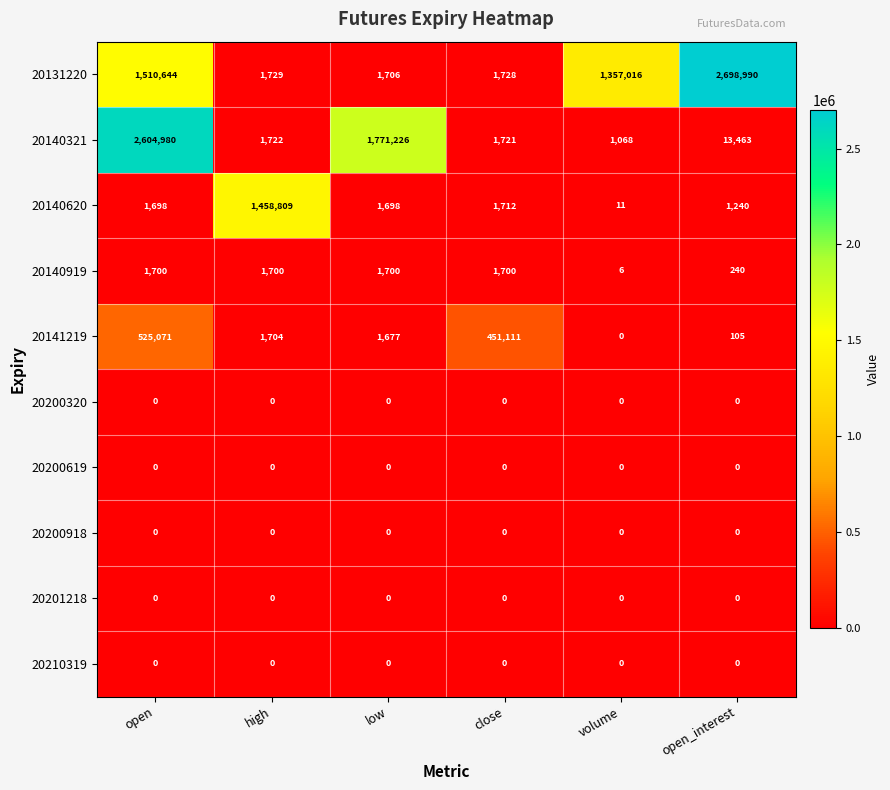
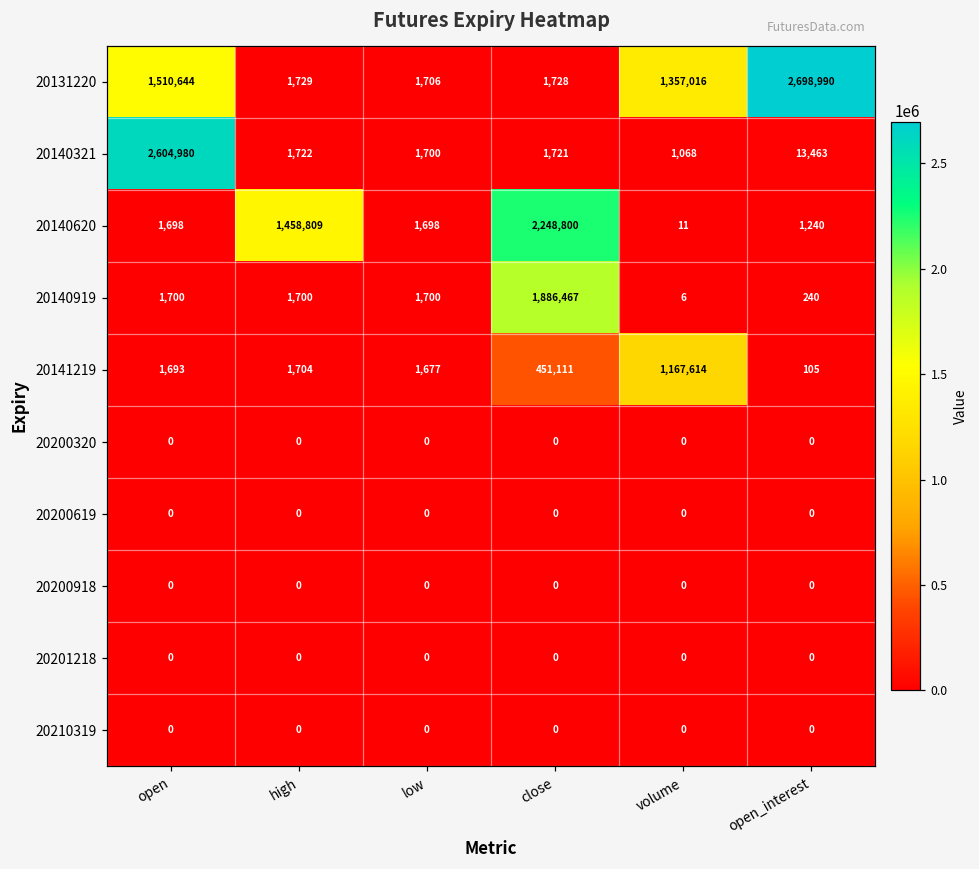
20140321, low: 1,771,226 -> 1,700
20140620, close: 1,712 -> 2,248,800
20140919, close: 1,700 -> 1,886,467
20141219, open: 525,071 -> 1,693
20141219, volume: 0 -> 1,167,614
